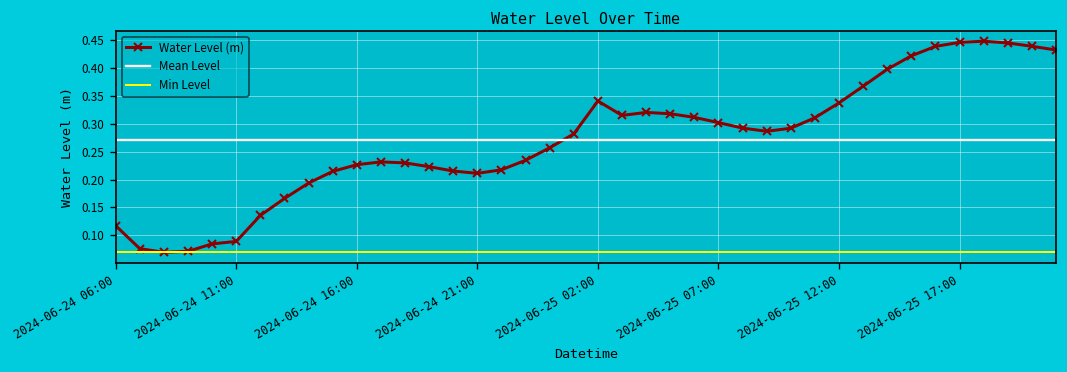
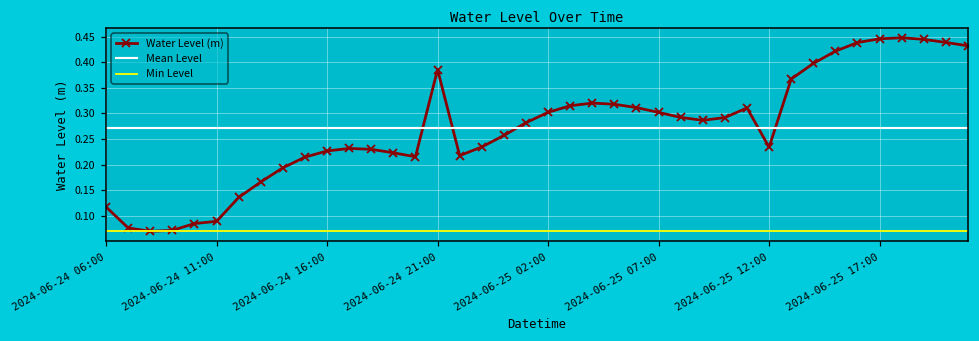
2024-06-24 21:00: 0.21 -> 0.39
2024-06-25 02:00: 0.34 -> 0.30
2024-06-25 12:00: 0.34 -> 0.23
